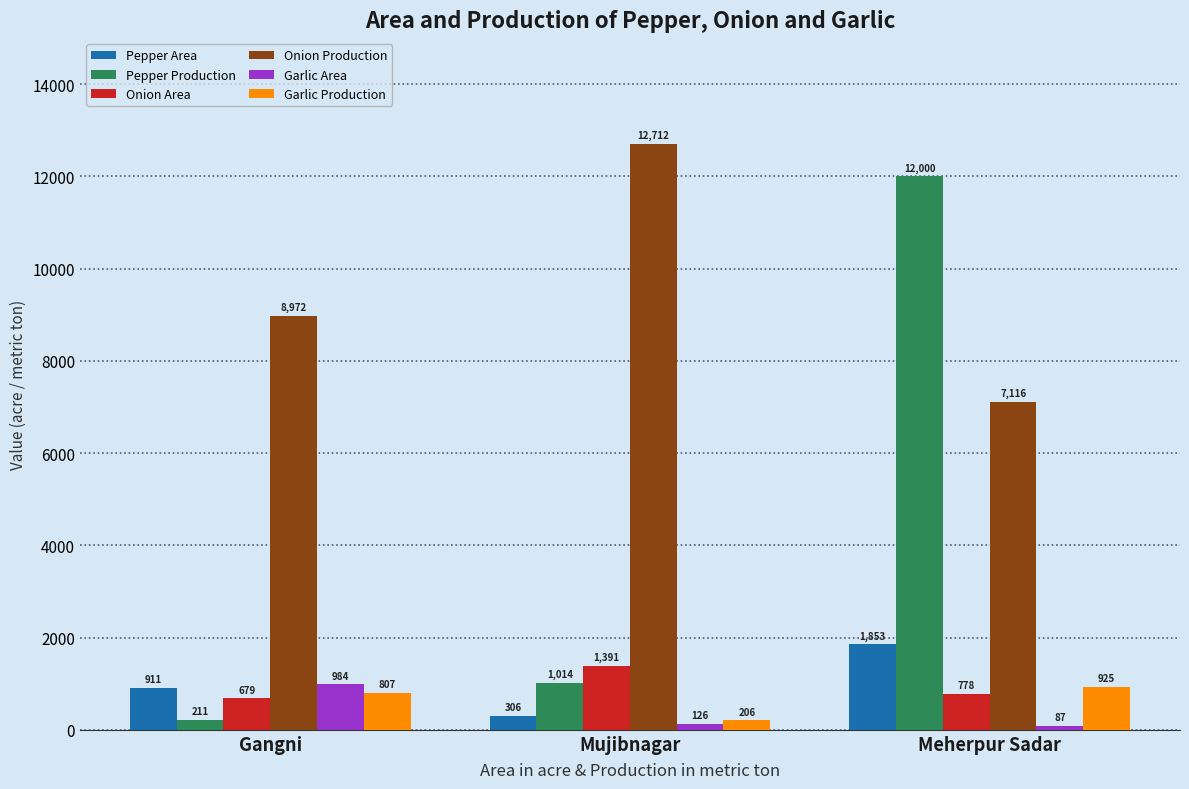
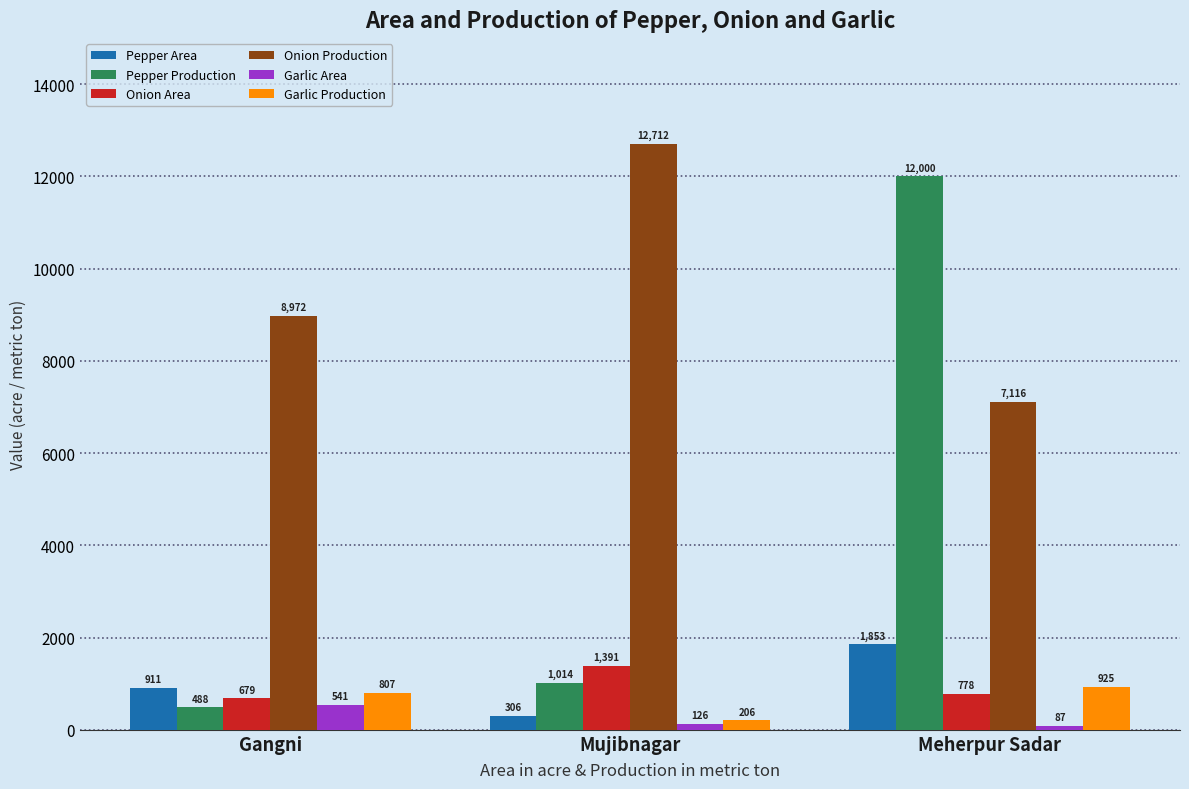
Pepper Production, Gangni: 211 -> 488
Garlic Area, Gangni: 984 -> 541
